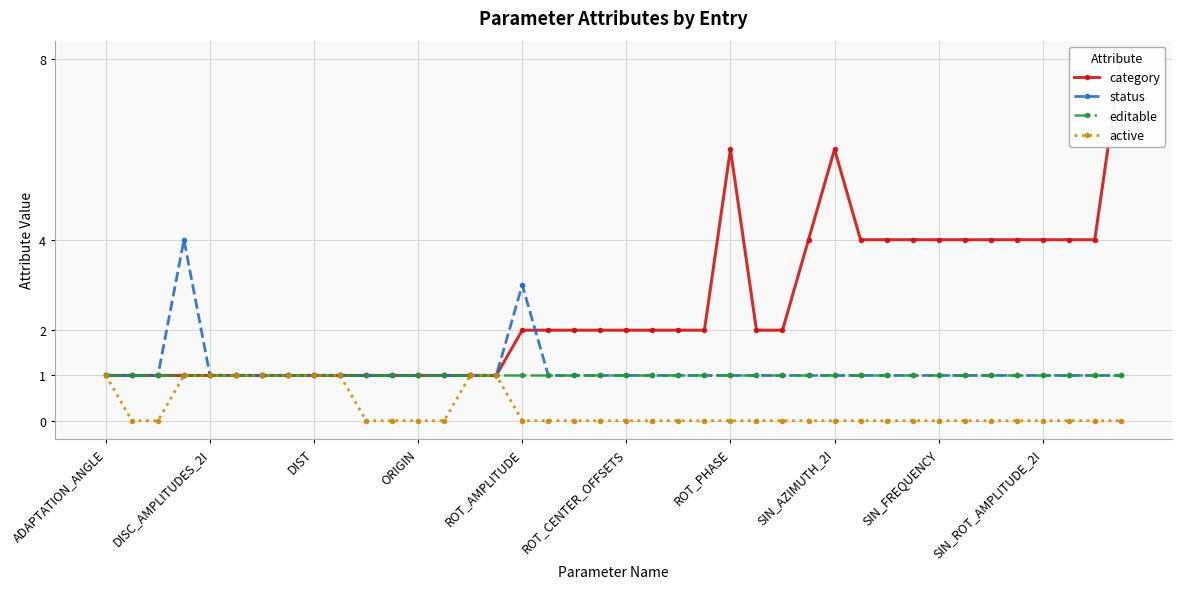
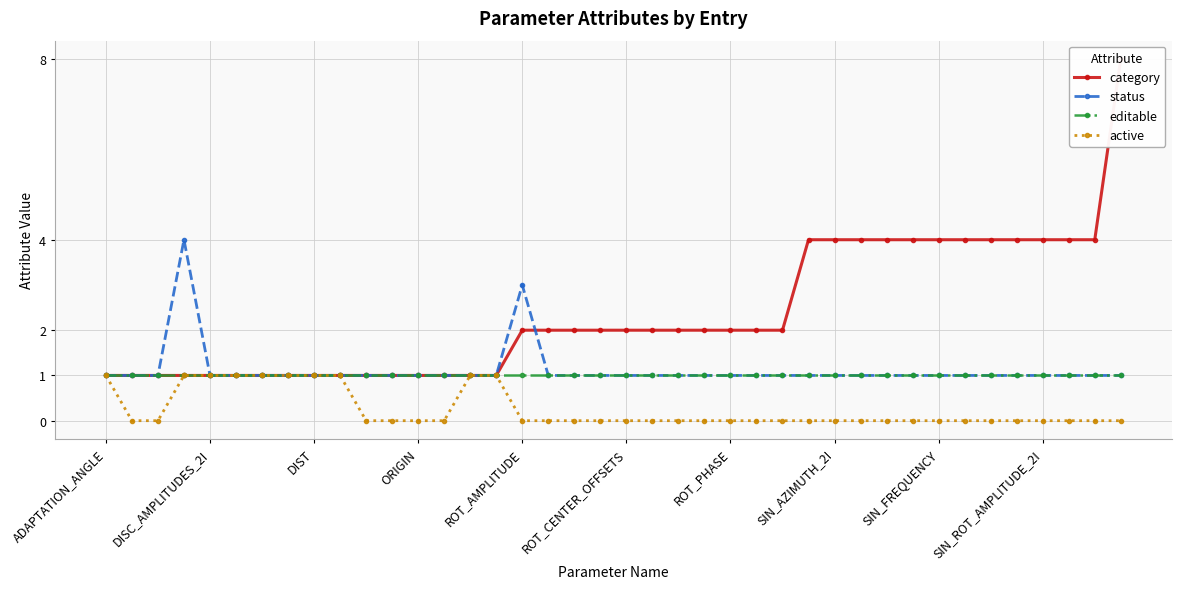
category, ROT_PHASE: 6 -> 2
category, SIN_AZIMUTH_2I: 6 -> 4
